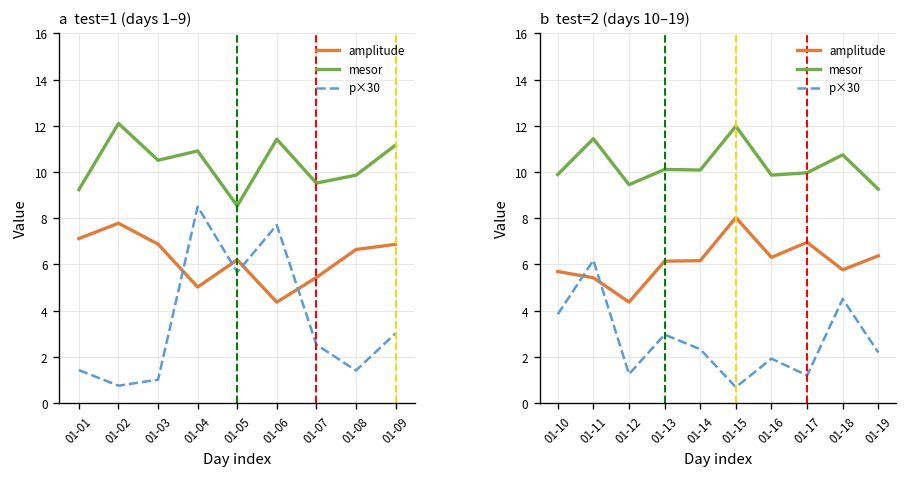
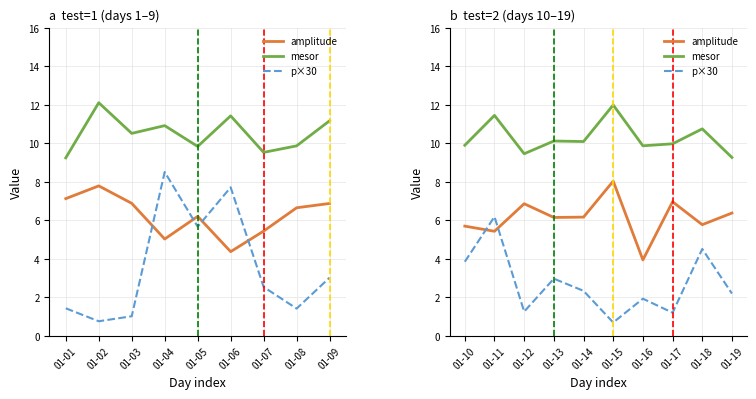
a test=1 (days 1–9), mesor, 01-05: 8.5 -> 9.8
b test=2 (days 10–19), amplitude, 01-12: 4.4 -> 6.9
b test=2 (days 10–19), amplitude, 01-16: 6.3 -> 3.9
